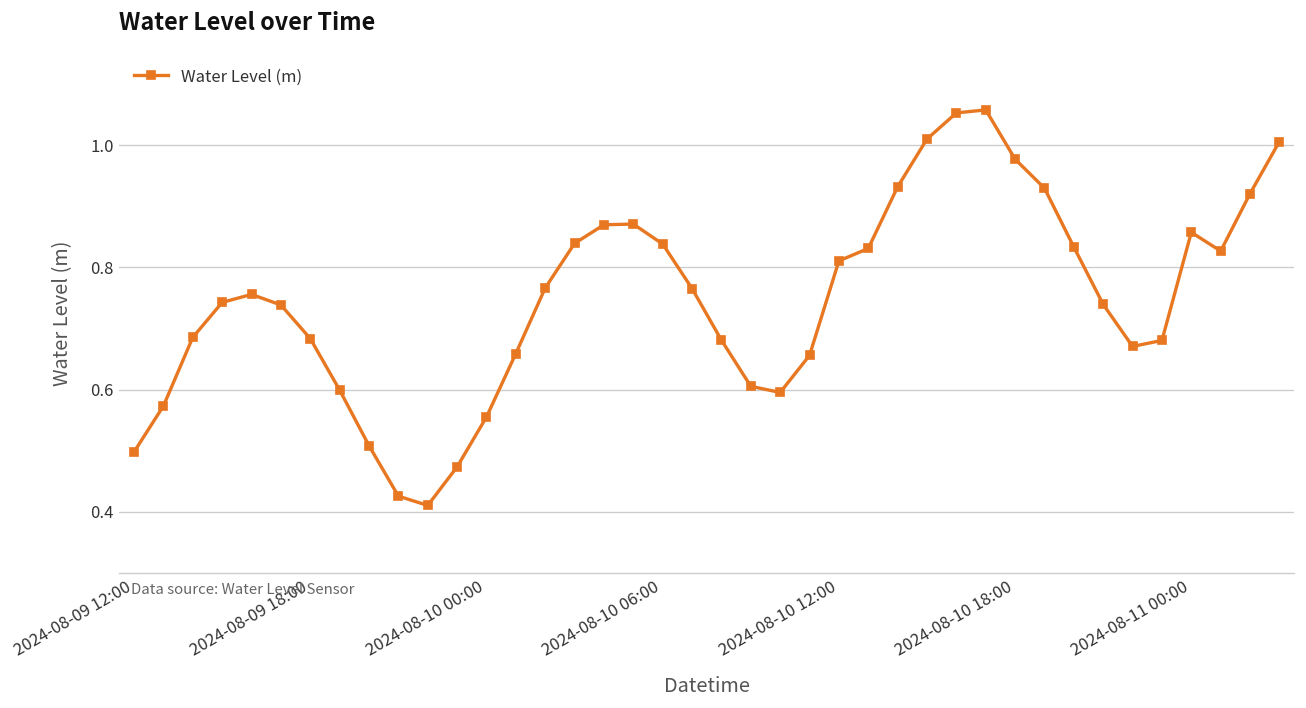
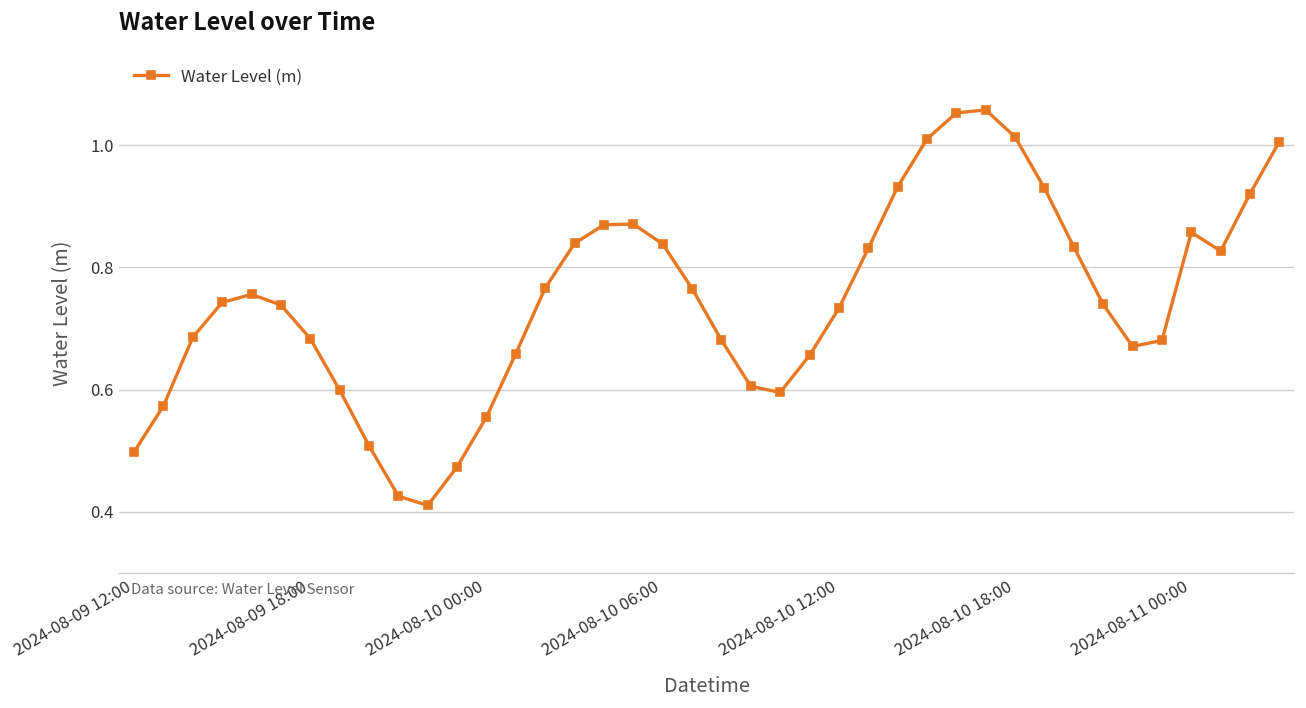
2024-08-10 12:00: 0.81 -> 0.73
2024-08-10 18:00: 0.98 -> 1.01
